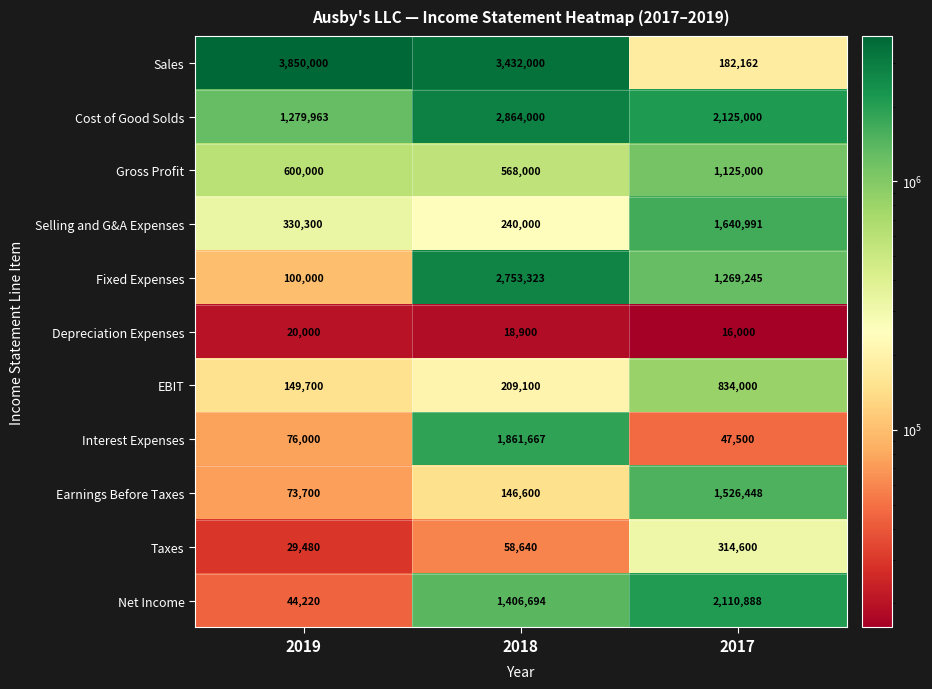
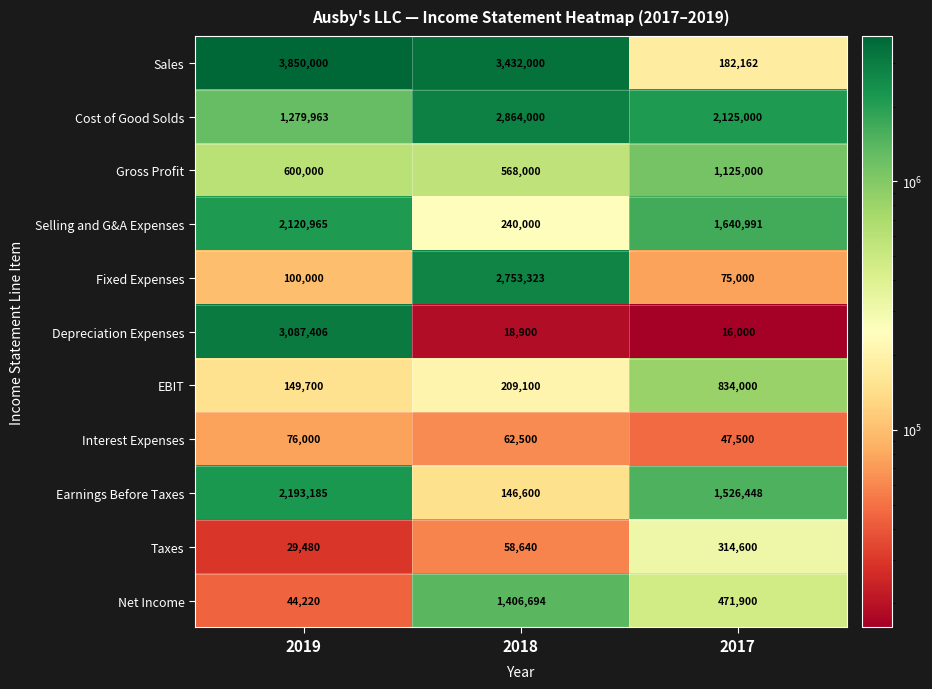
Selling and G&A Expenses, 2019: 330,300 -> 2,120,965
Fixed Expenses, 2017: 1,269,245 -> 75,000
Depreciation Expenses, 2019: 20,000 -> 3,087,406
Interest Expenses, 2018: 1,861,667 -> 62,500
Earnings Before Taxes, 2019: 73,700 -> 2,193,185
Net Income, 2017: 2,110,888 -> 471,900
